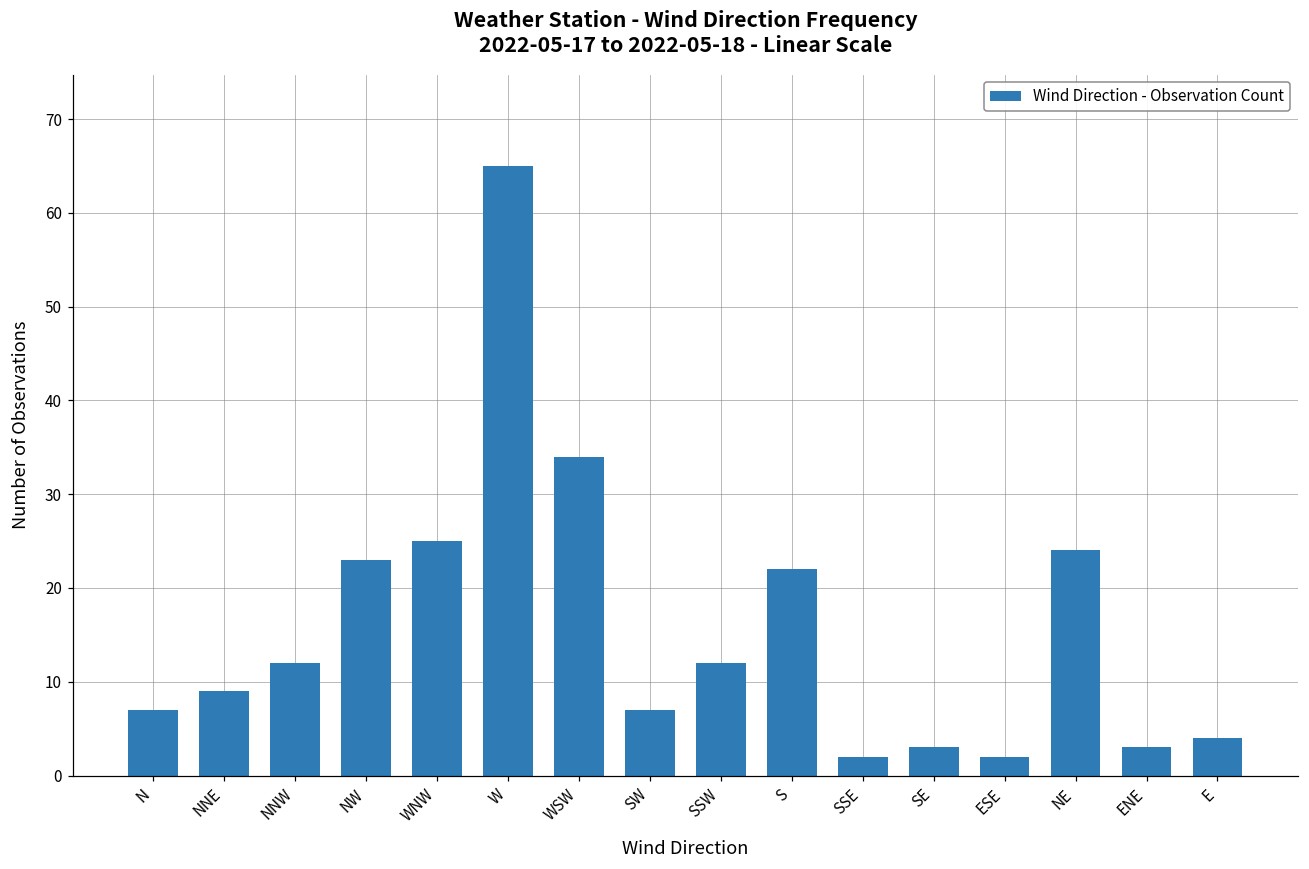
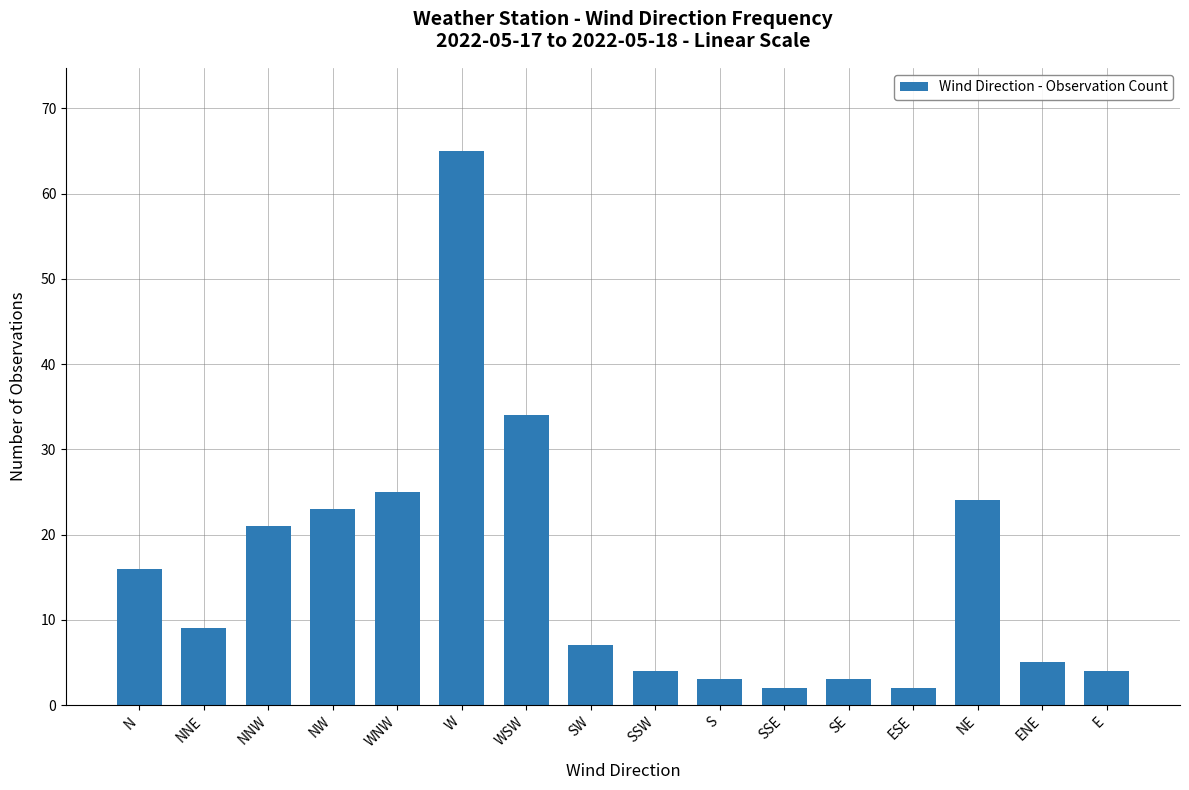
N: 7 -> 16
NNW: 12 -> 21
SSW: 12 -> 4
S: 22 -> 3
ENE: 3 -> 5
